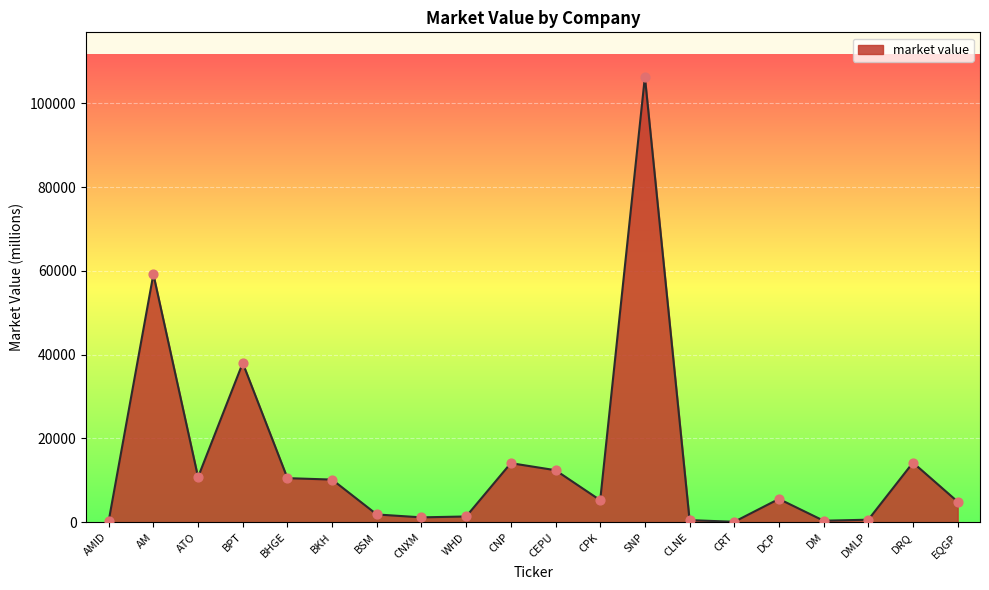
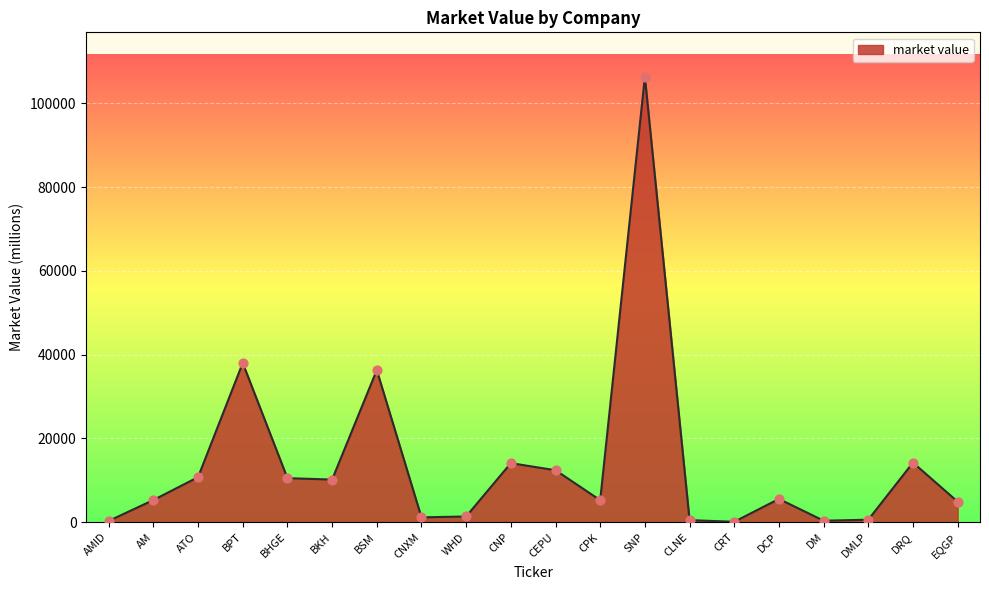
AM: 59000 -> 5000
BSM: 2000 -> 36000
